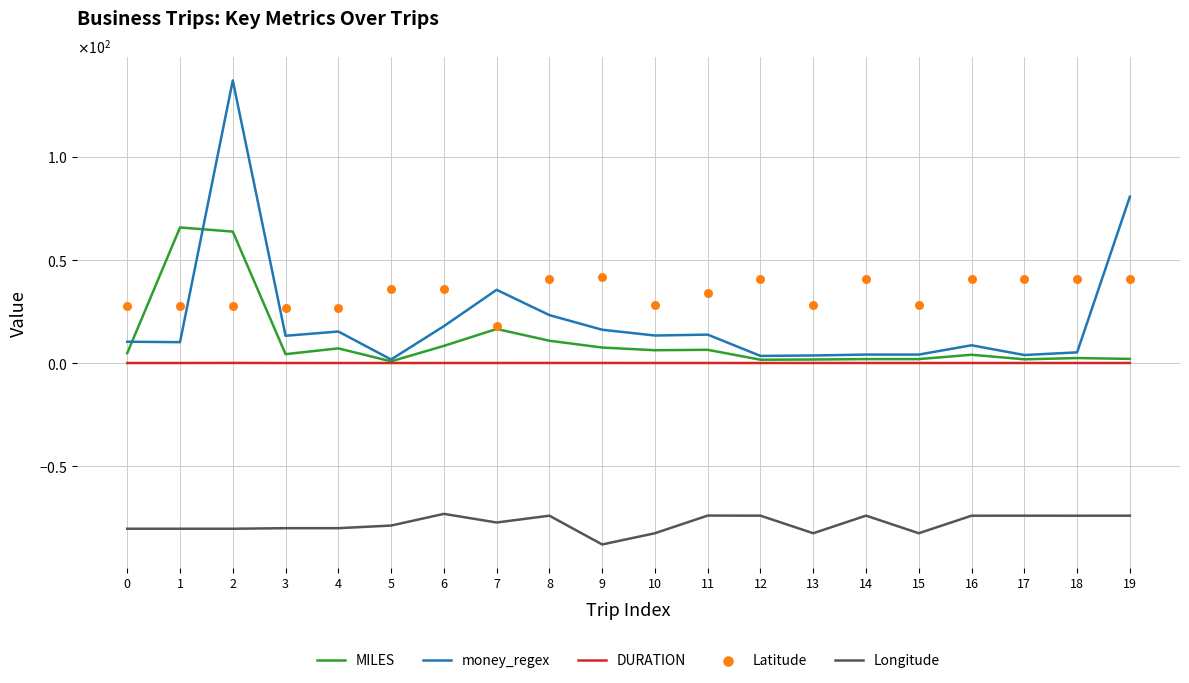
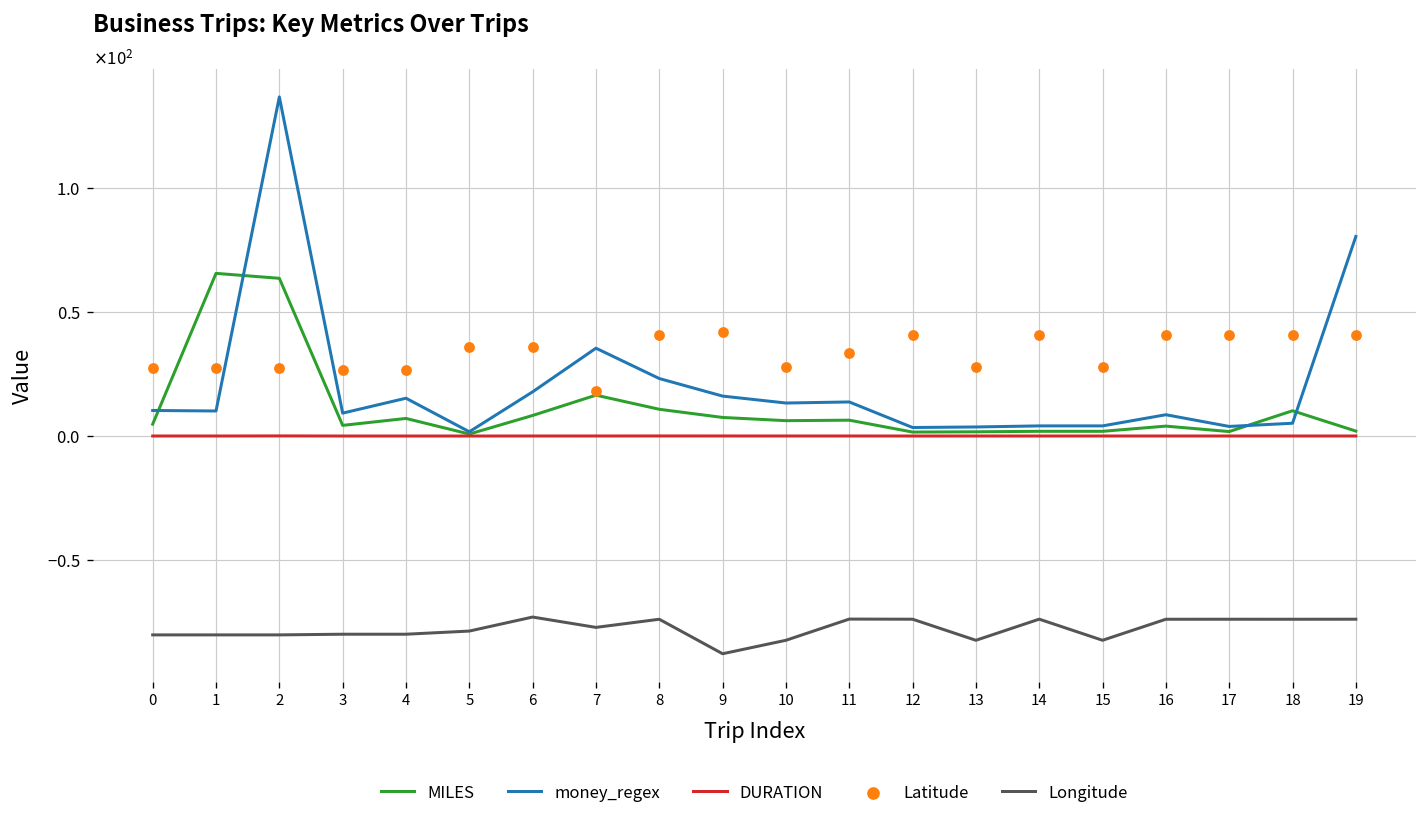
money_regex, 3: 13 -> 9
MILES, 18: 2 -> 10
